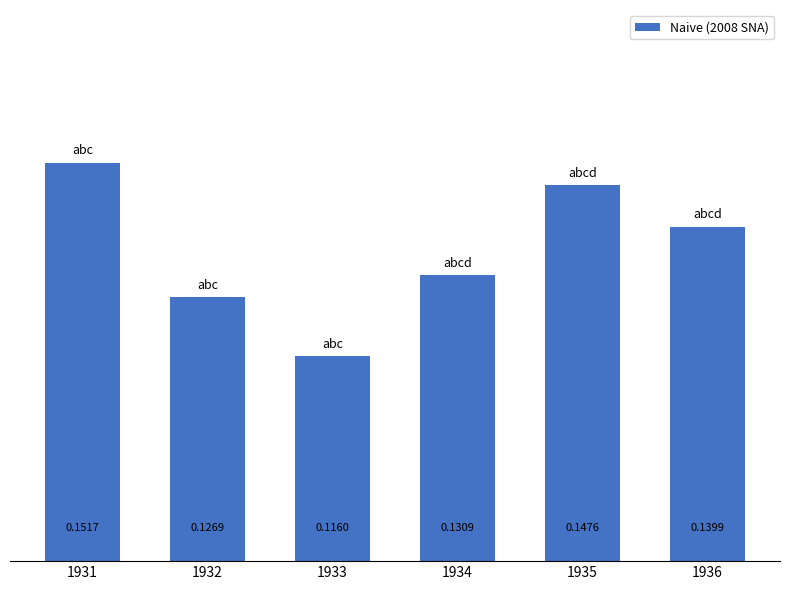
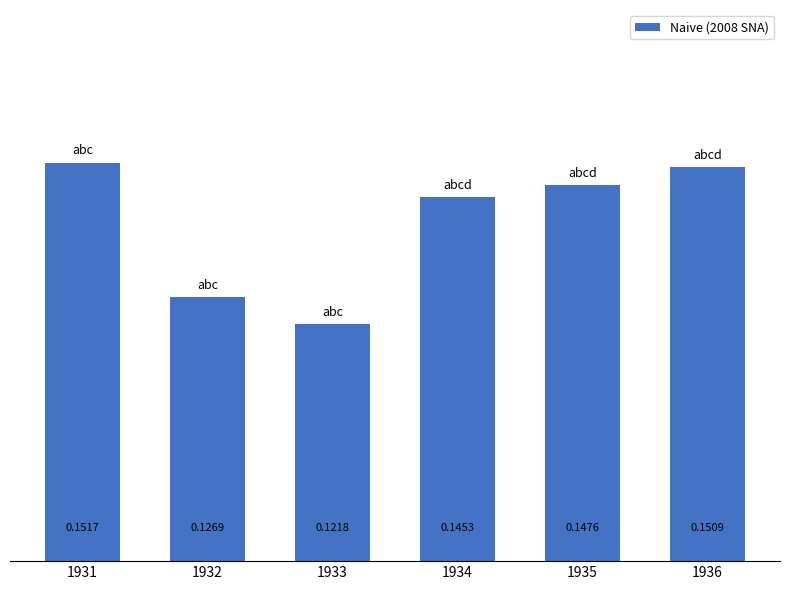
1933: 0.1160 -> 0.1218
1934: 0.1309 -> 0.1453
1936: 0.1399 -> 0.1509
